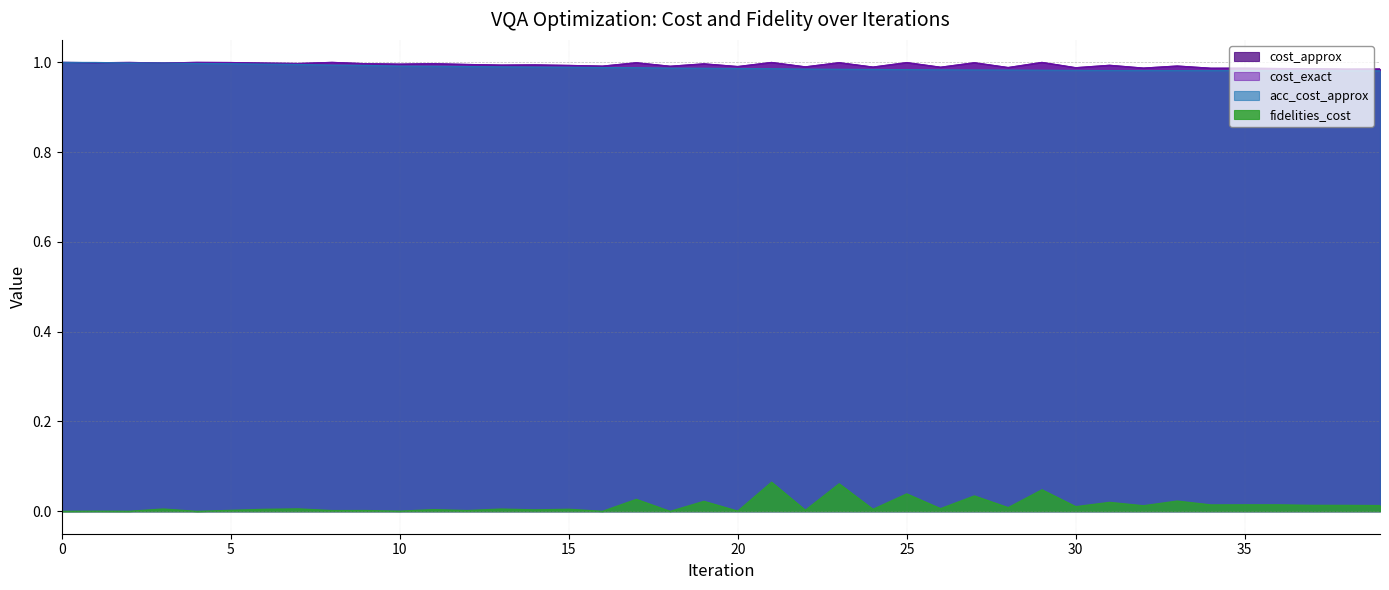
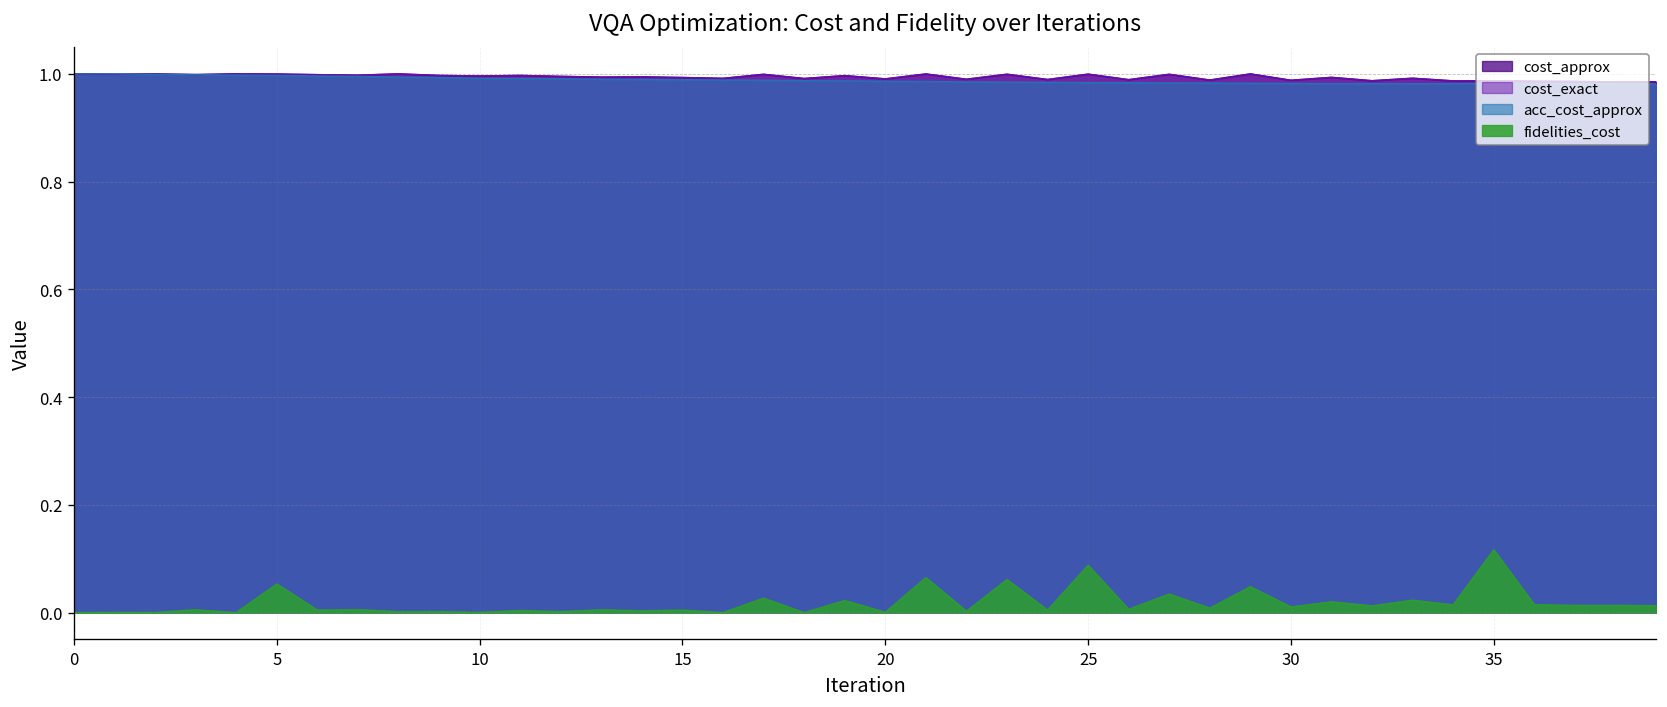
fidelities_cost, 5: 0.00 -> 0.05
fidelities_cost, 25: 0.04 -> 0.09
fidelities_cost, 35: 0.01 -> 0.12
